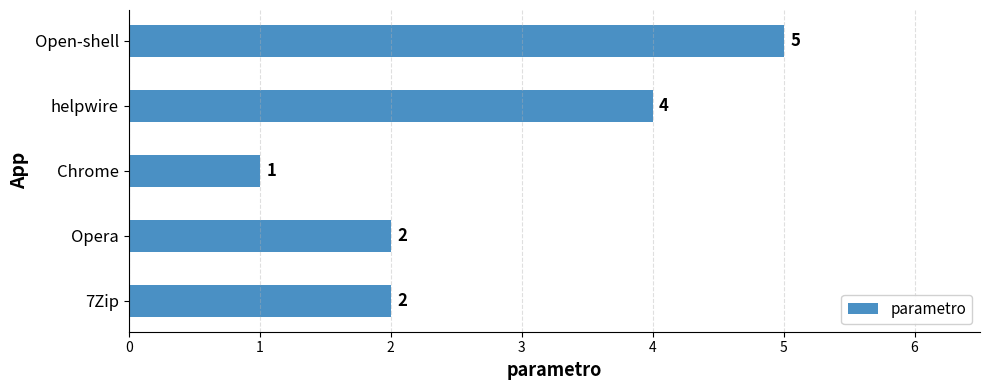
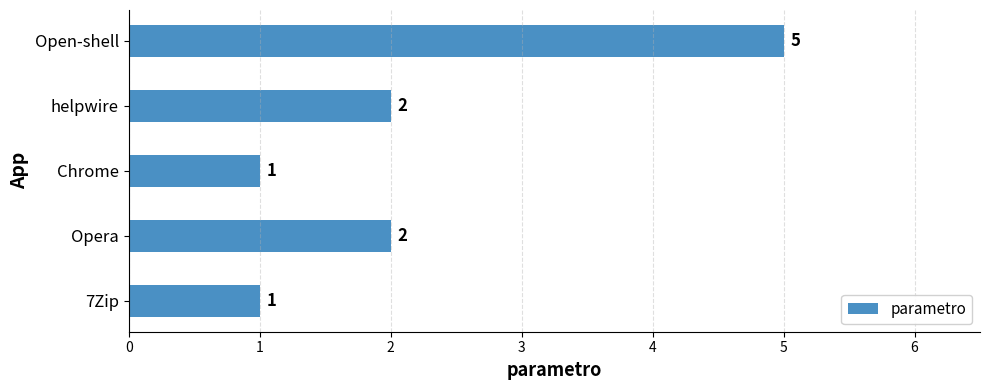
helpwire: 4 -> 2
7Zip: 2 -> 1
